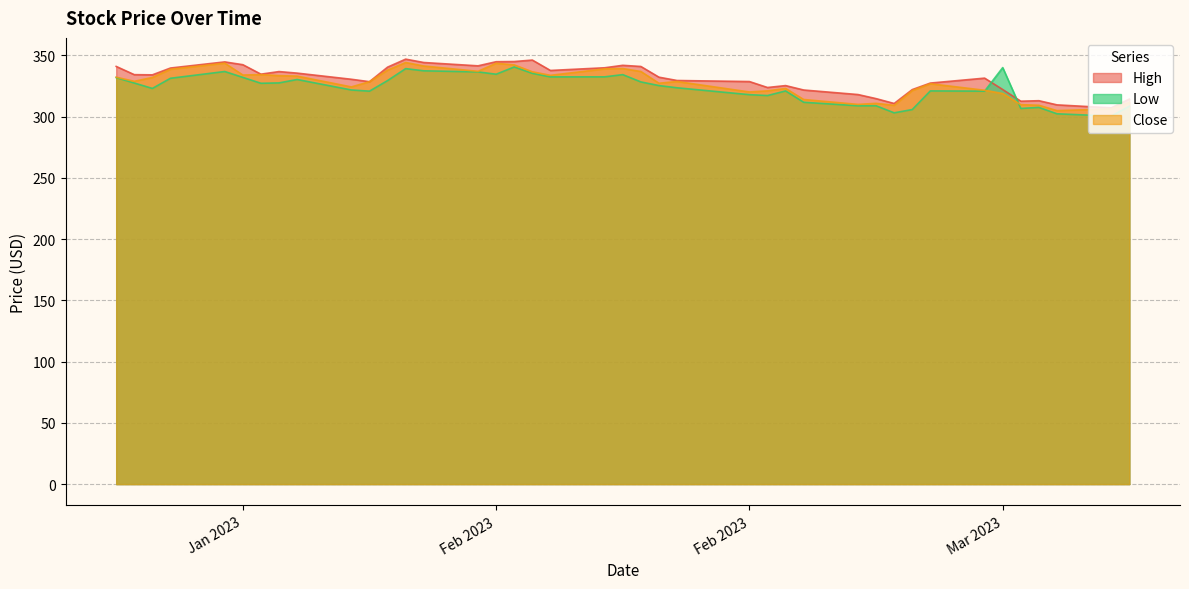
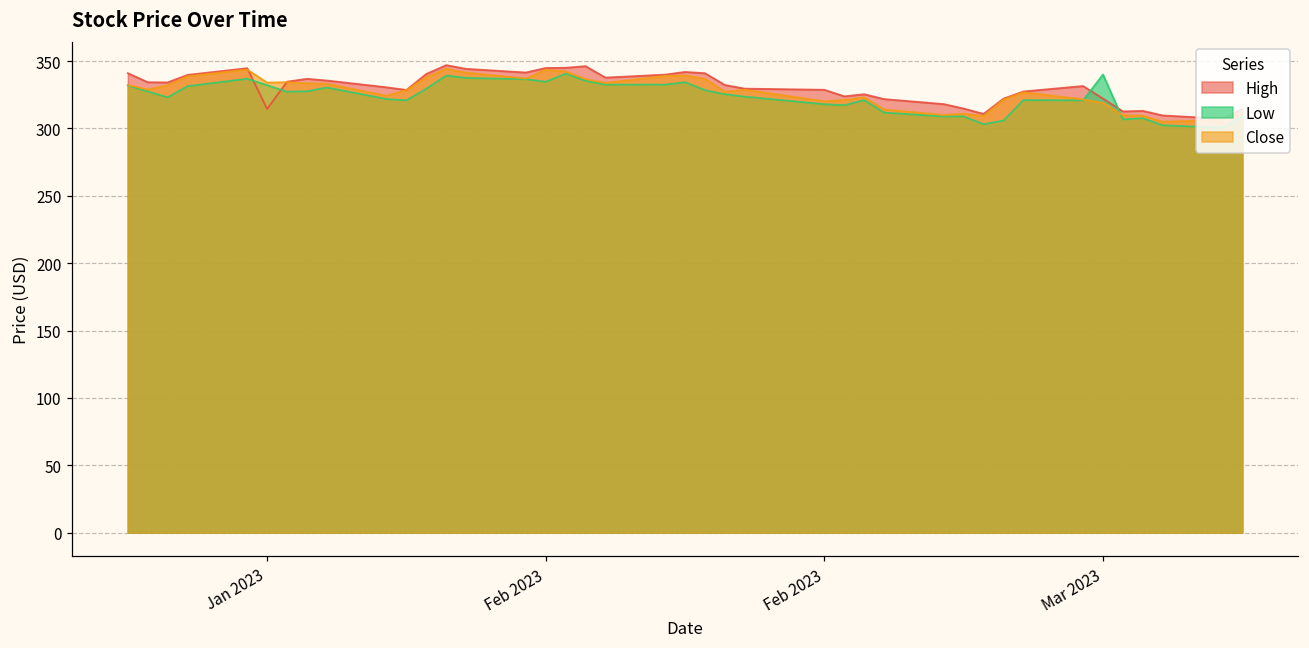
High, Jan 2023: 342 -> 314
